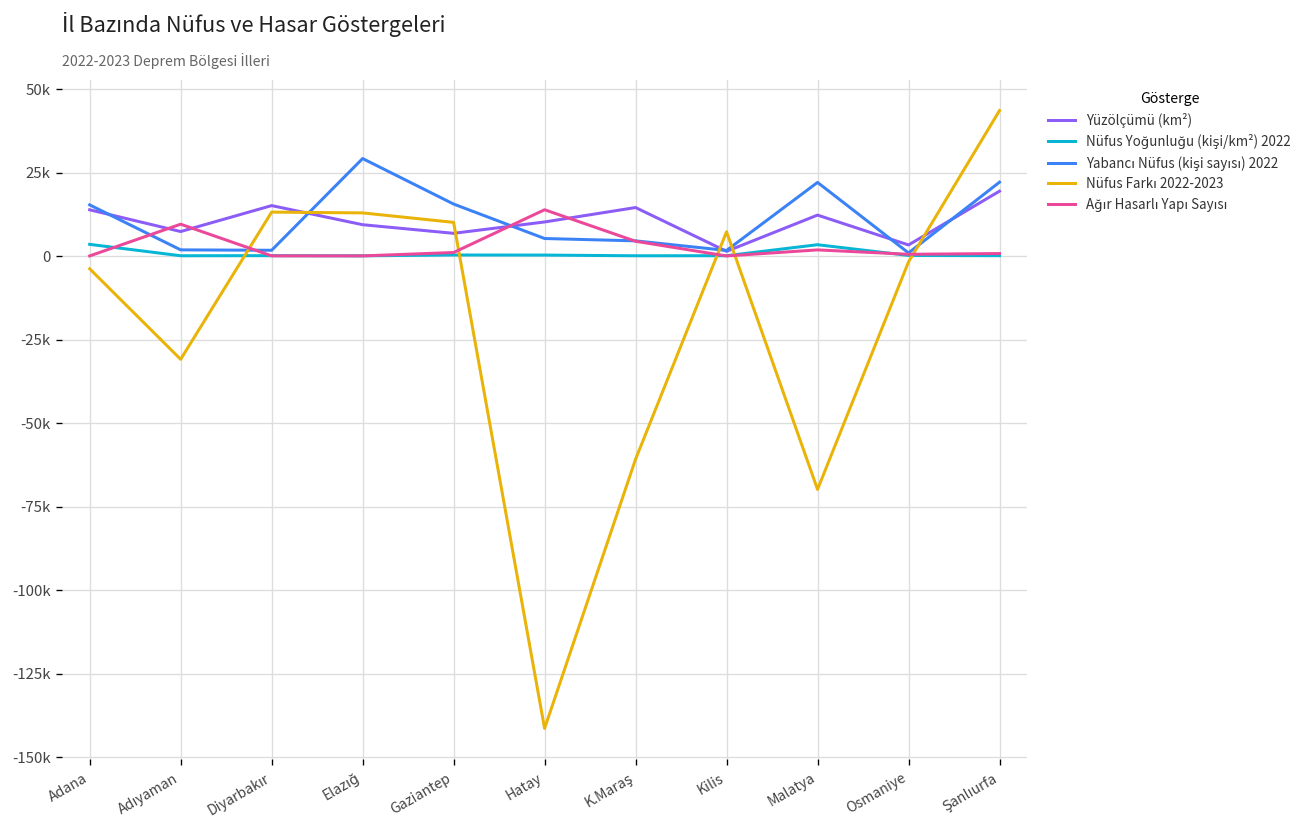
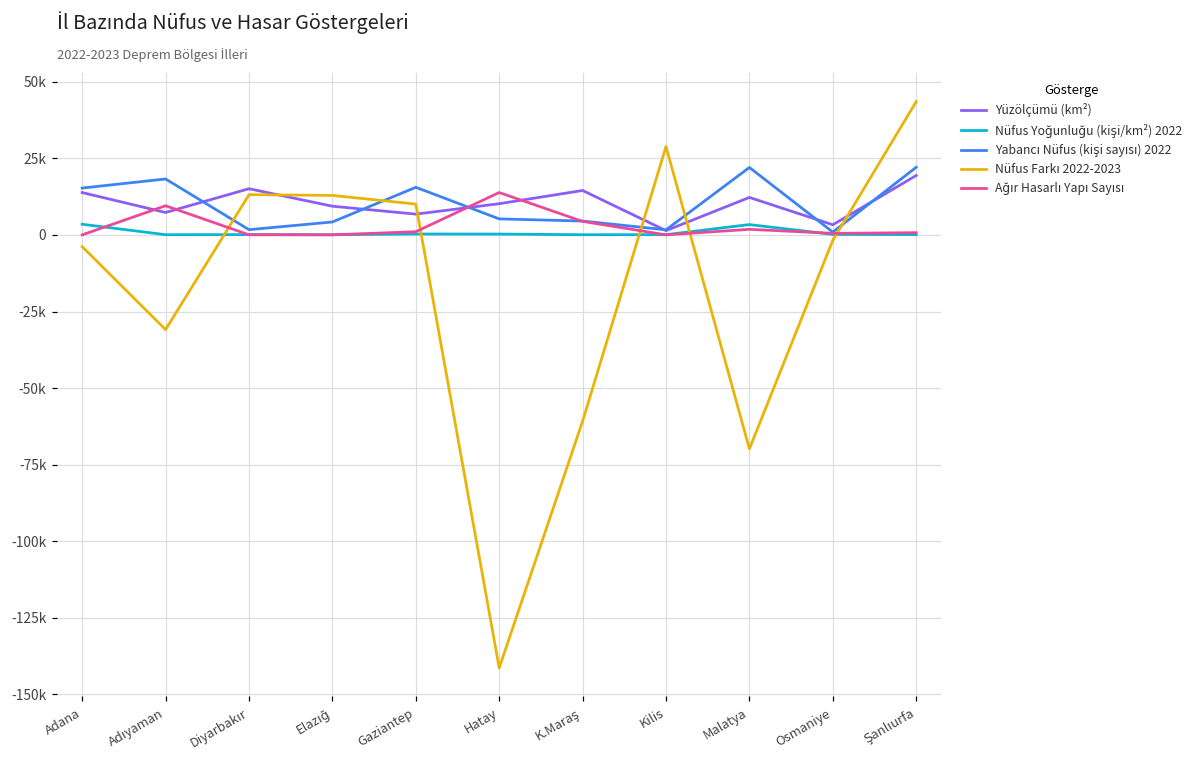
Yabancı Nüfus (kişi sayısı) 2022, Adıyaman: 2000 -> 18000
Yabancı Nüfus (kişi sayısı) 2022, Elazığ: 29000 -> 4000
Nüfus Farkı 2022-2023, Kilis: 7000 -> 29000
